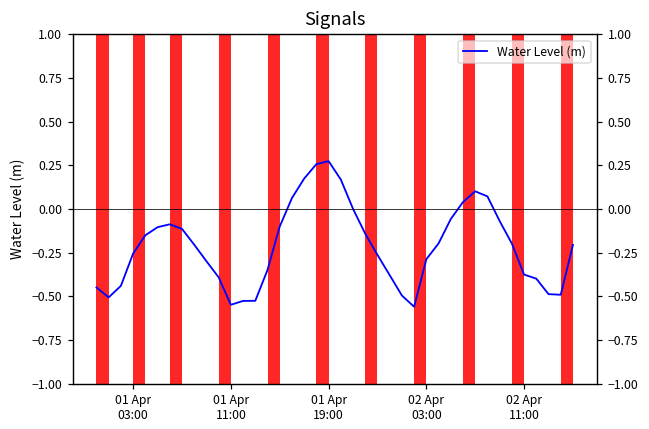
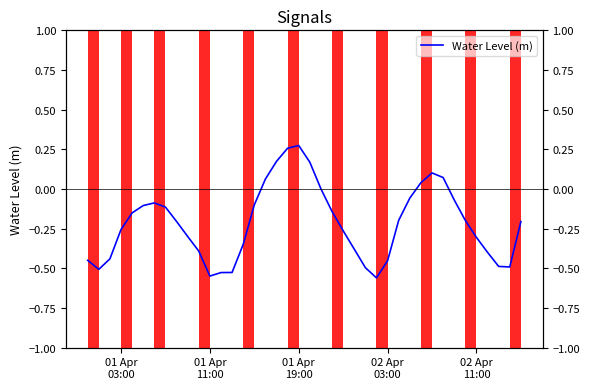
02 Apr 03:00: -0.29 -> -0.45
02 Apr 11:00: -0.38 -> -0.30
